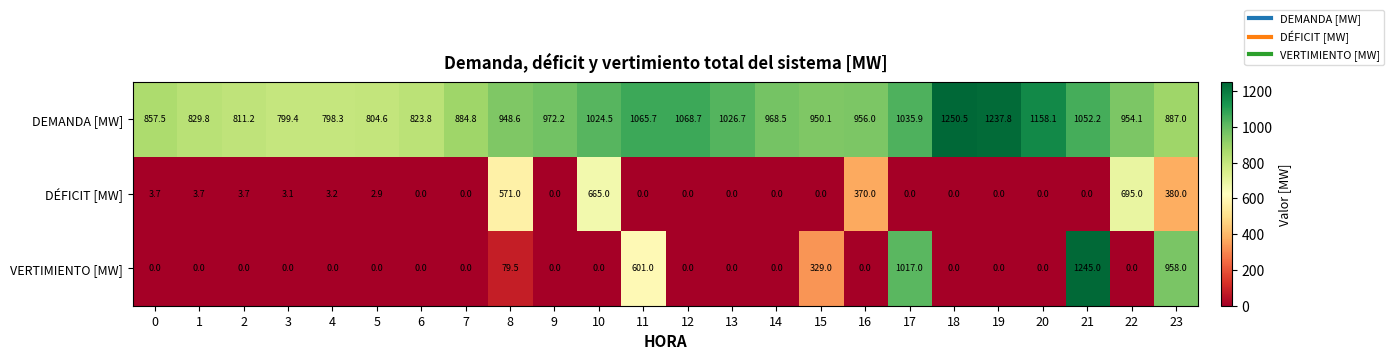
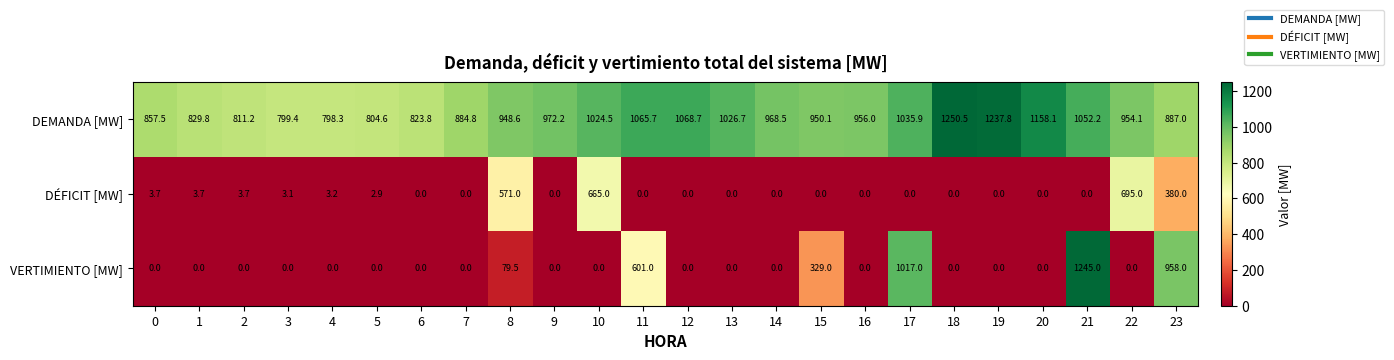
DÉFICIT [MW], 16: 370.0 -> 0.0
